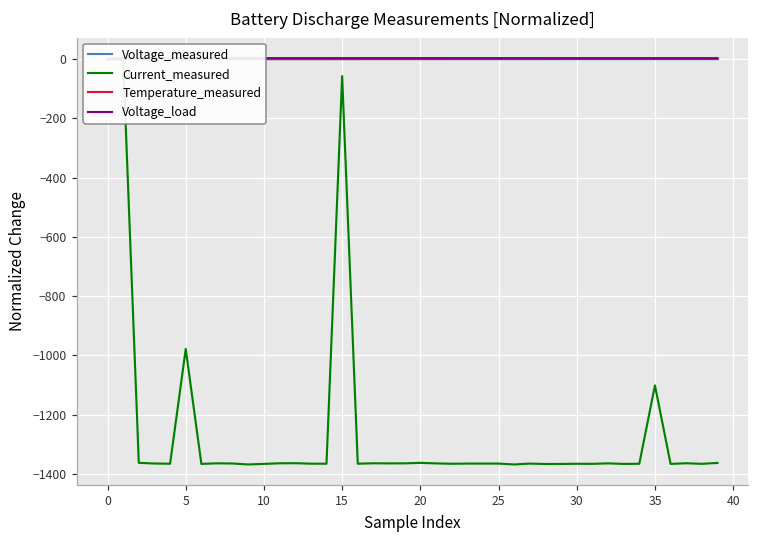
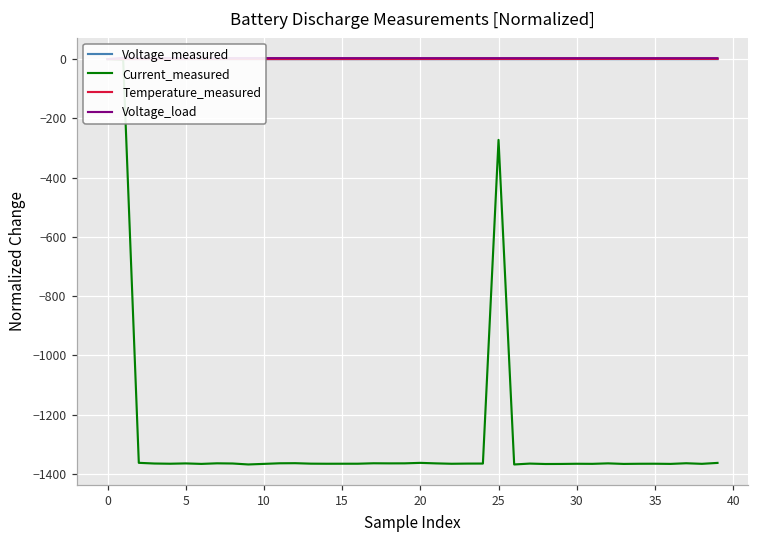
Current_measured, 5: -980 -> -1360
Current_measured, 15: -60 -> -1370
Current_measured, 25: -1370 -> -270
Current_measured, 35: -1100 -> -1370
